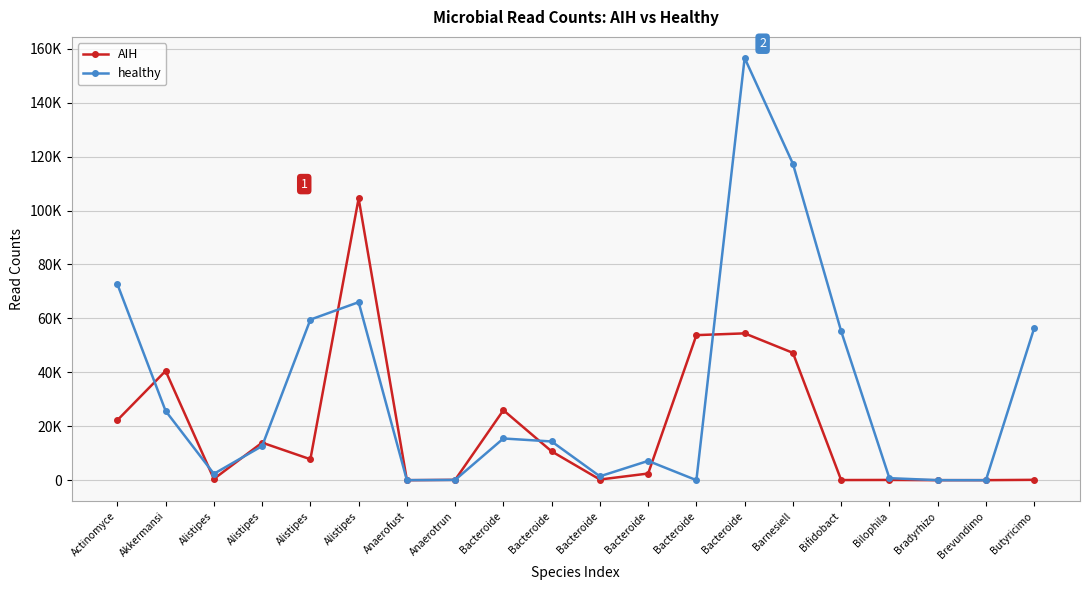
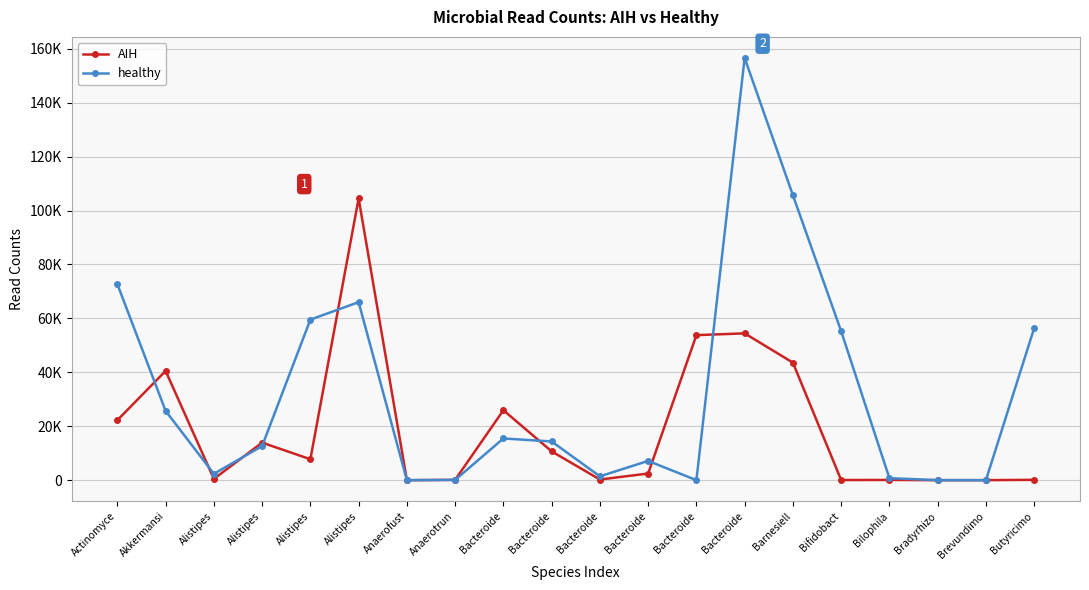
AIH, Barnesiell: 47000 -> 44000
healthy, Barnesiell: 117000 -> 106000
